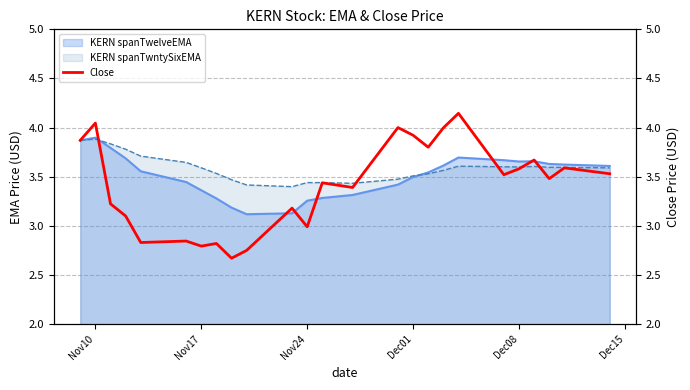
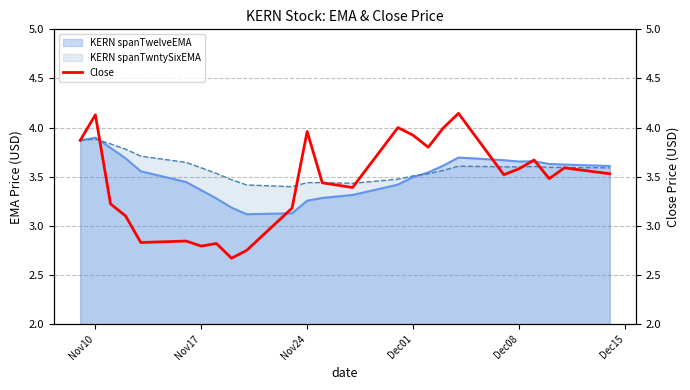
Close, Nov10: 4.0 -> 4.1
Close, Nov24: 3.0 -> 4.0
